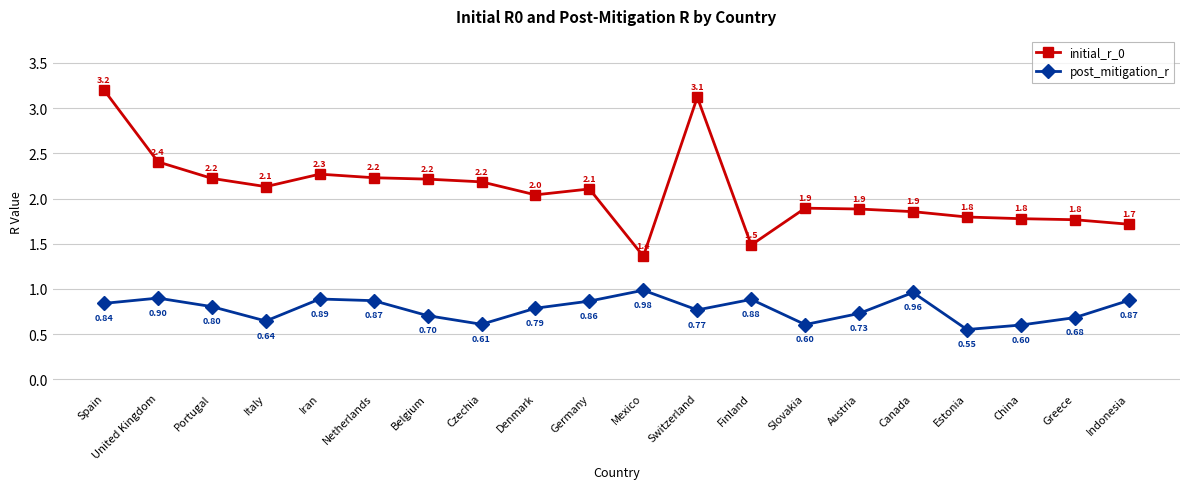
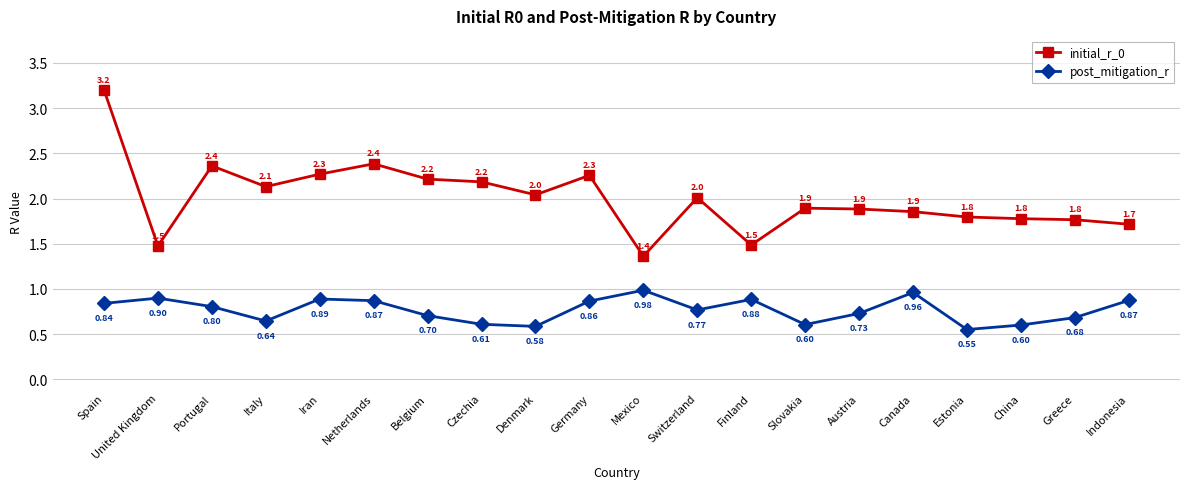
initial_r_0, United Kingdom: 2.4 -> 1.5
initial_r_0, Portugal: 2.2 -> 2.4
initial_r_0, Netherlands: 2.2 -> 2.4
post_mitigation_r, Denmark: 0.79 -> 0.58
initial_r_0, Germany: 2.1 -> 2.3
initial_r_0, Switzerland: 3.1 -> 2.0
